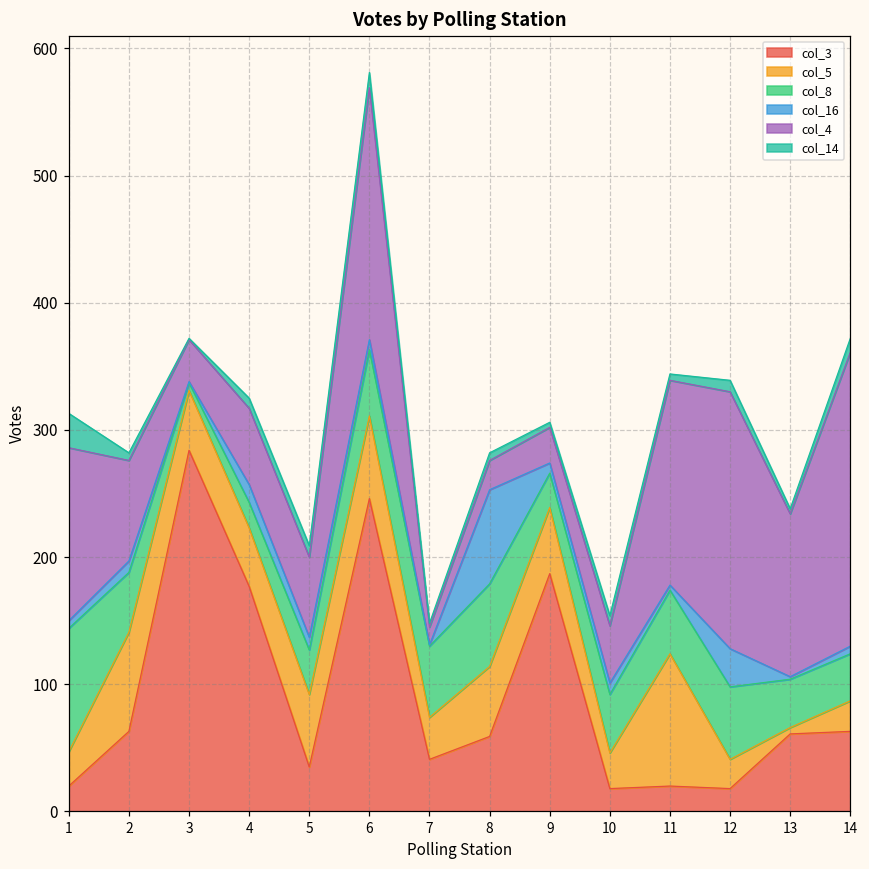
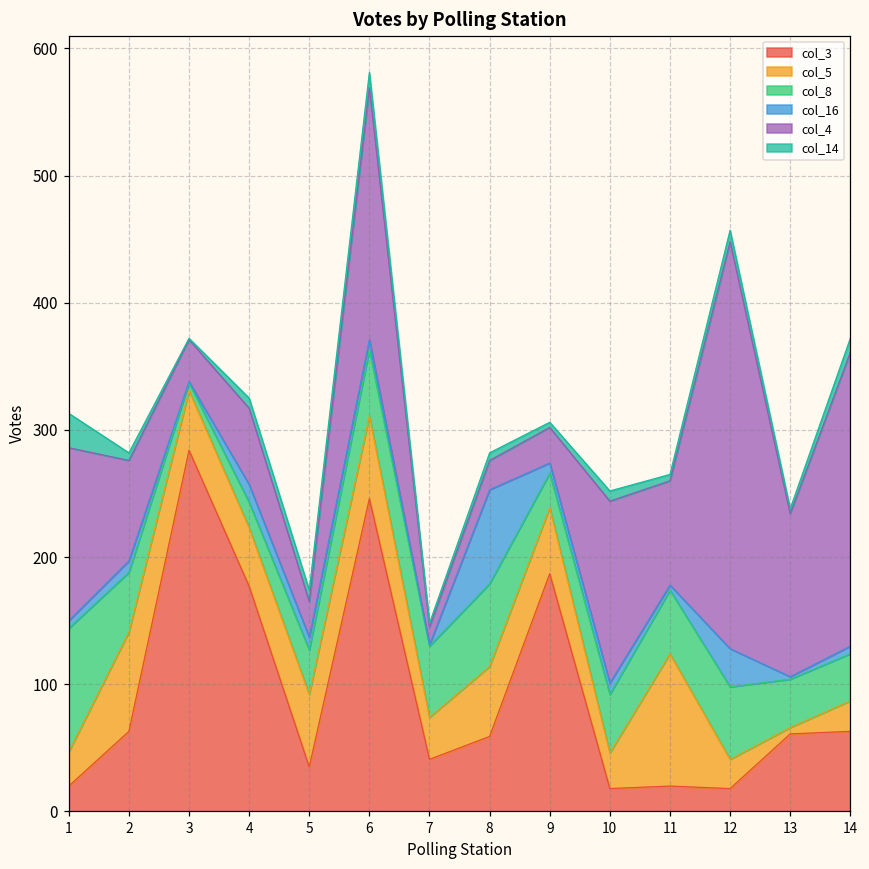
col_4, 5: 63 -> 28
col_4, 10: 45 -> 143
col_4, 11: 161 -> 82
col_4, 12: 202 -> 320
